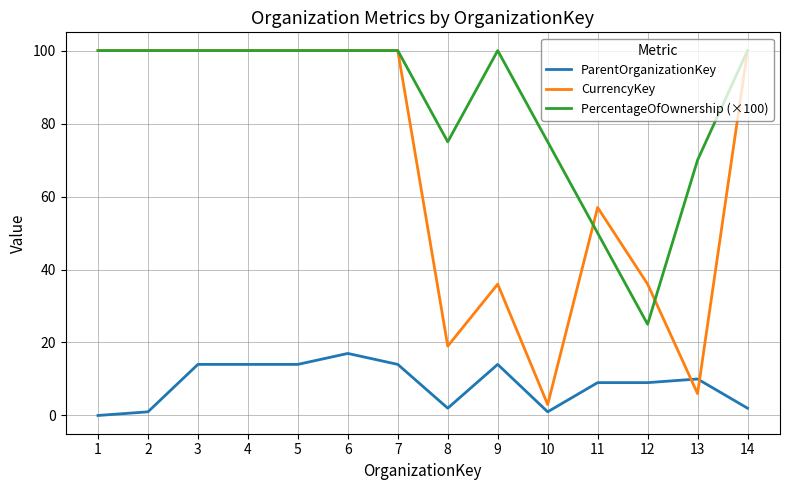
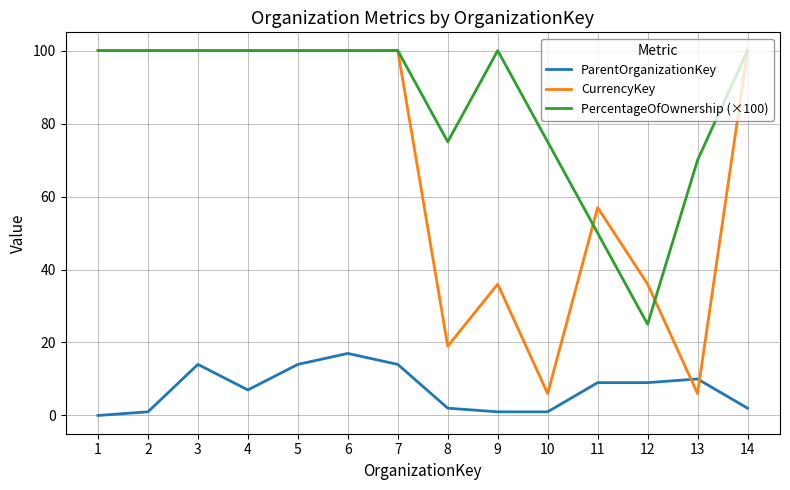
ParentOrganizationKey, 4: 14 -> 7
ParentOrganizationKey, 9: 14 -> 1
CurrencyKey, 10: 3 -> 6
